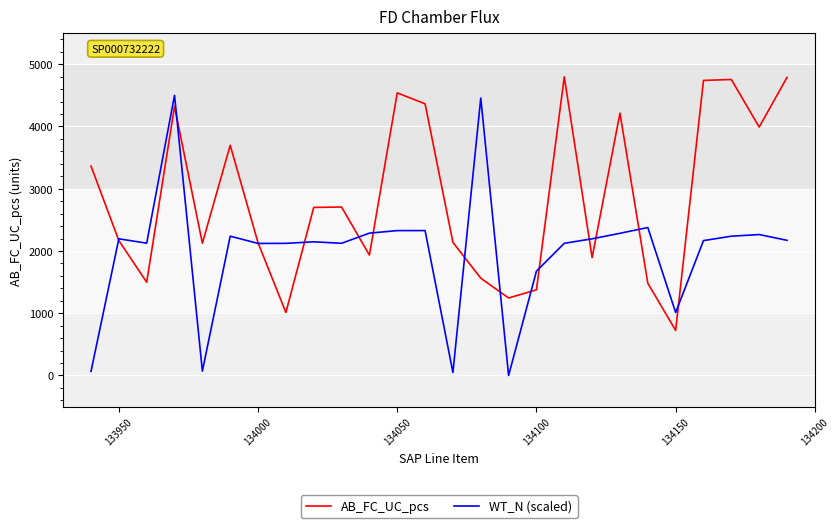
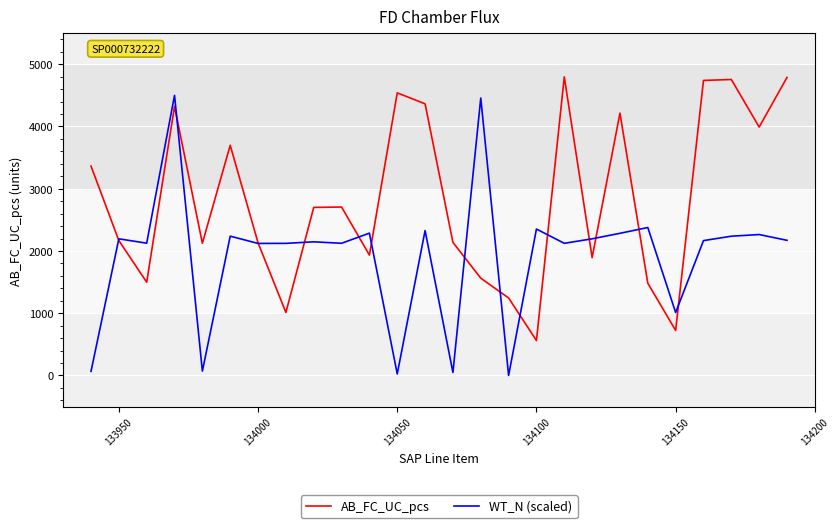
WT_N (scaled), 134050: 2300 -> 0
AB_FC_UC_pcs, 134100: 1400 -> 600
WT_N (scaled), 134100: 1700 -> 2400
